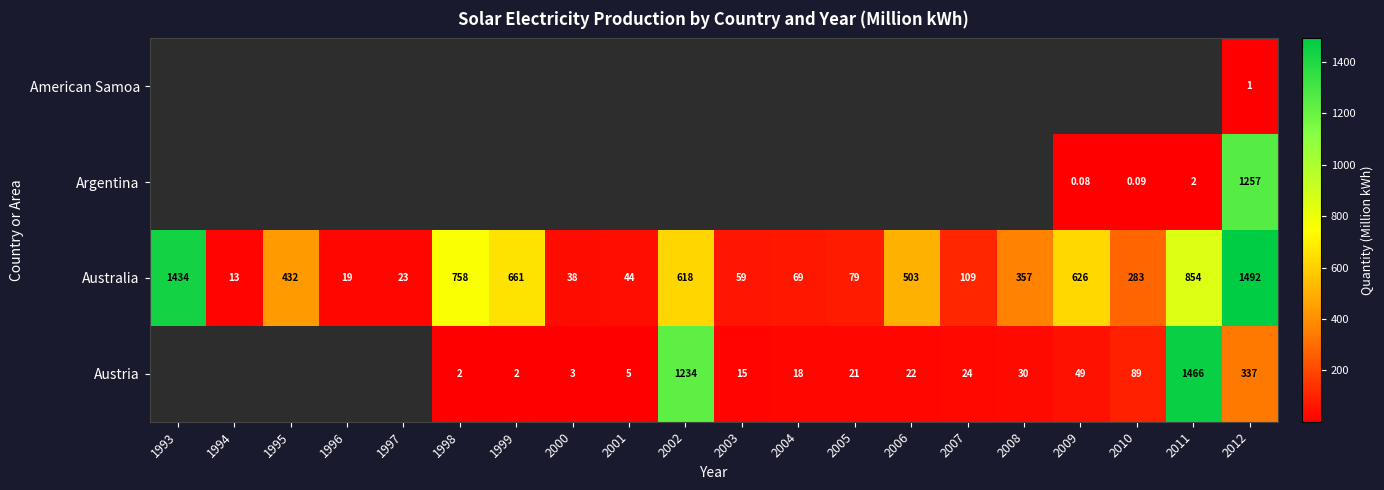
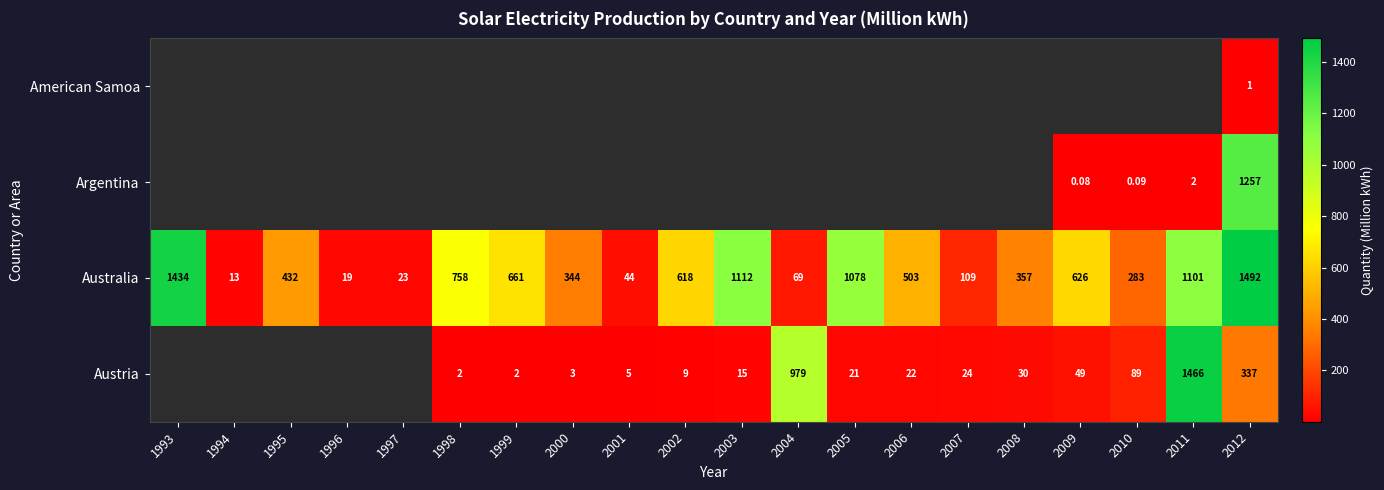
Australia, 2000: 38 -> 344
Australia, 2003: 59 -> 1112
Australia, 2005: 79 -> 1078
Australia, 2011: 854 -> 1101
Austria, 2002: 1234 -> 9
Austria, 2004: 18 -> 979
